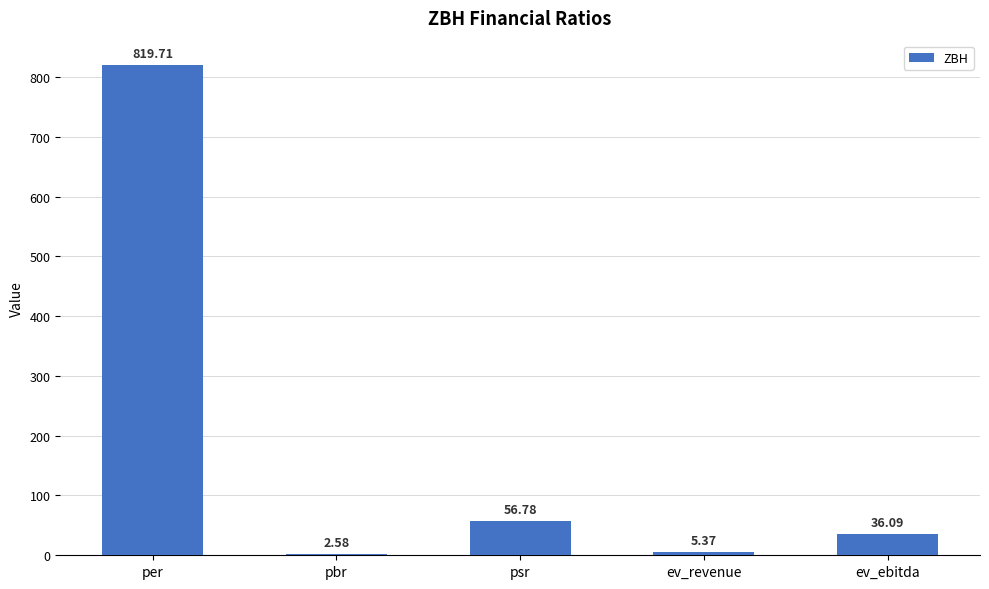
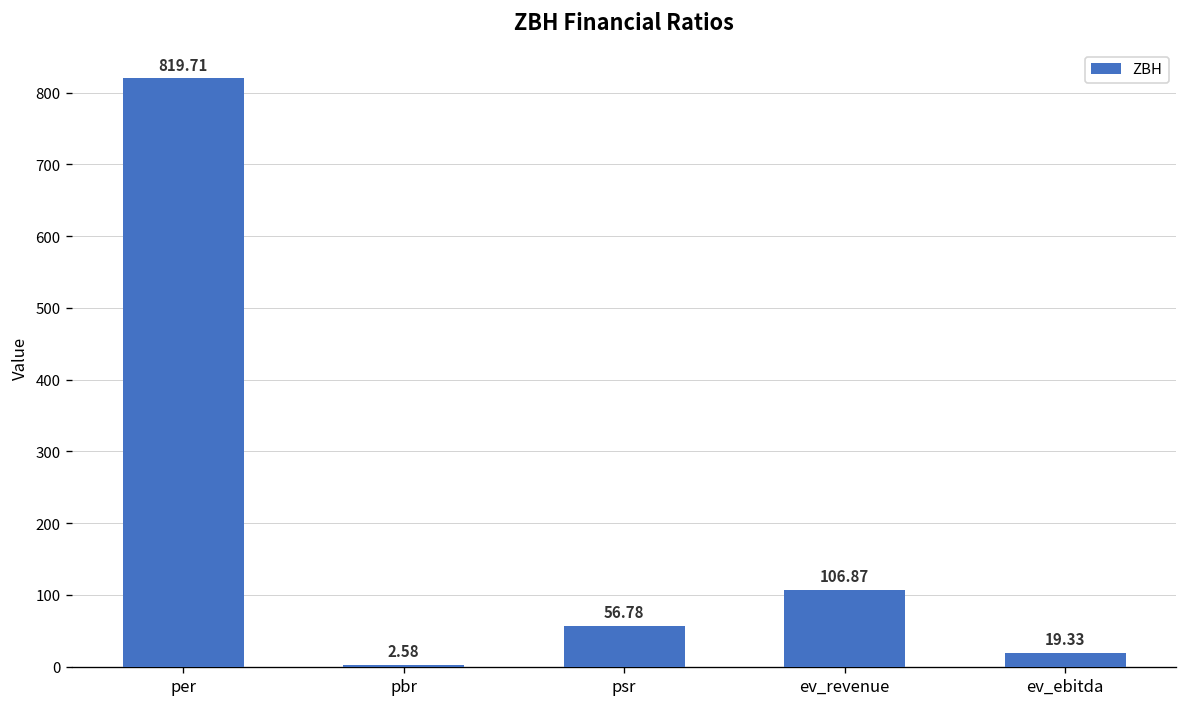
ev_revenue: 5.37 -> 106.87
ev_ebitda: 36.09 -> 19.33
